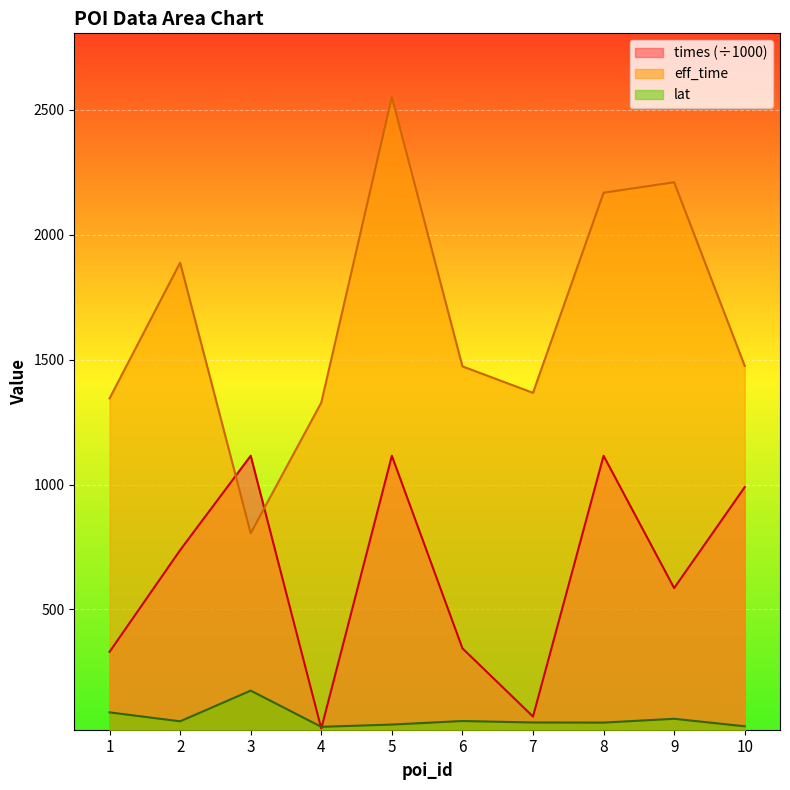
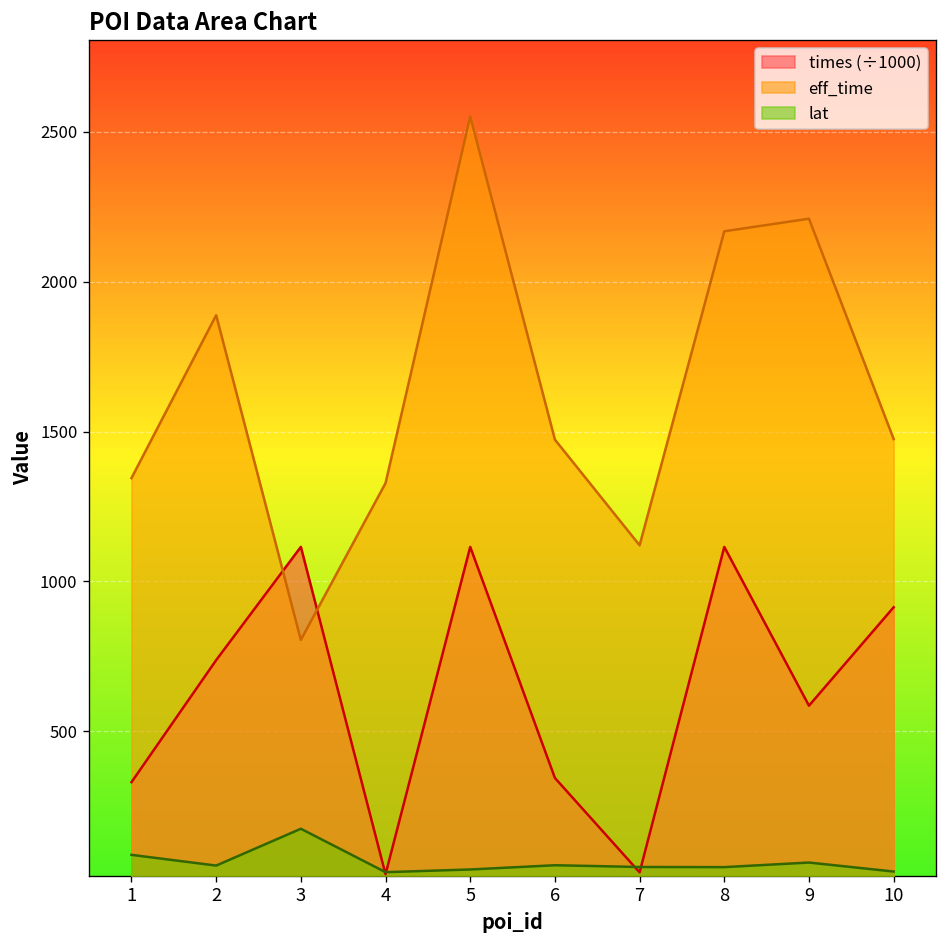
times (÷1000), 7: 70 -> 30
eff_time, 7: 1370 -> 1120
times (÷1000), 10: 990 -> 910
